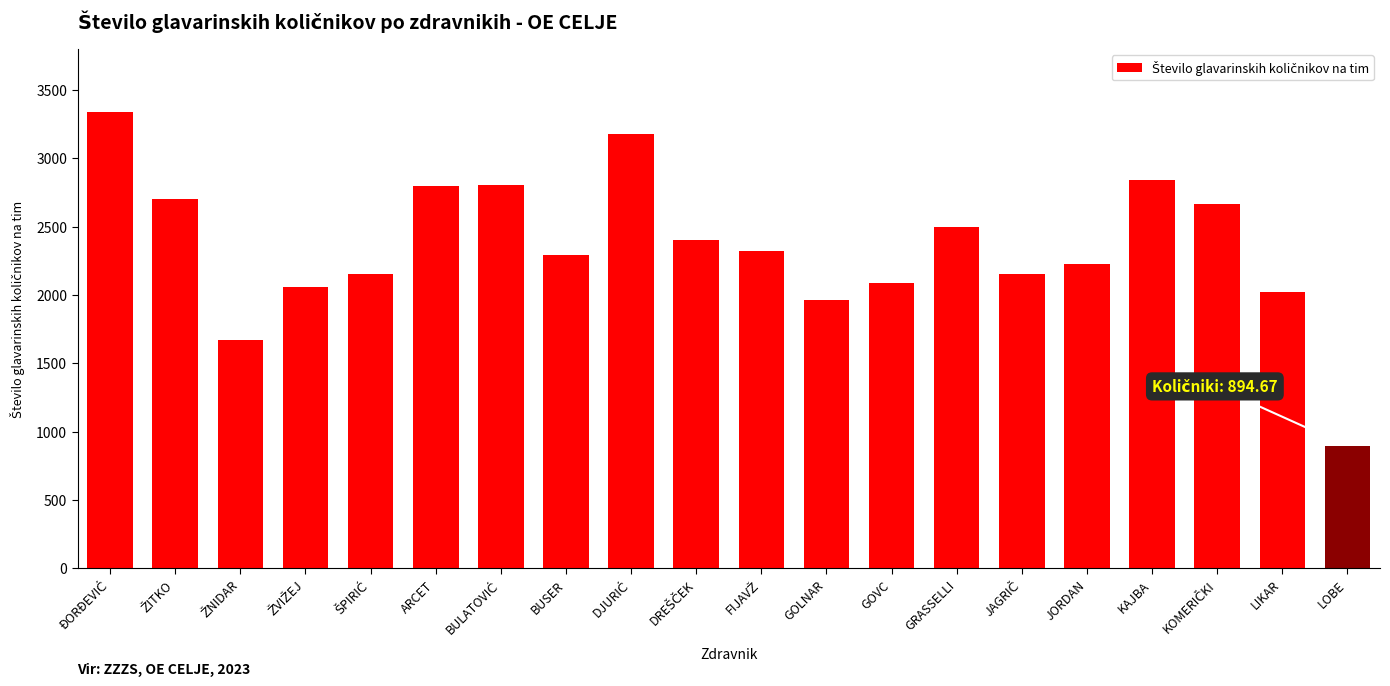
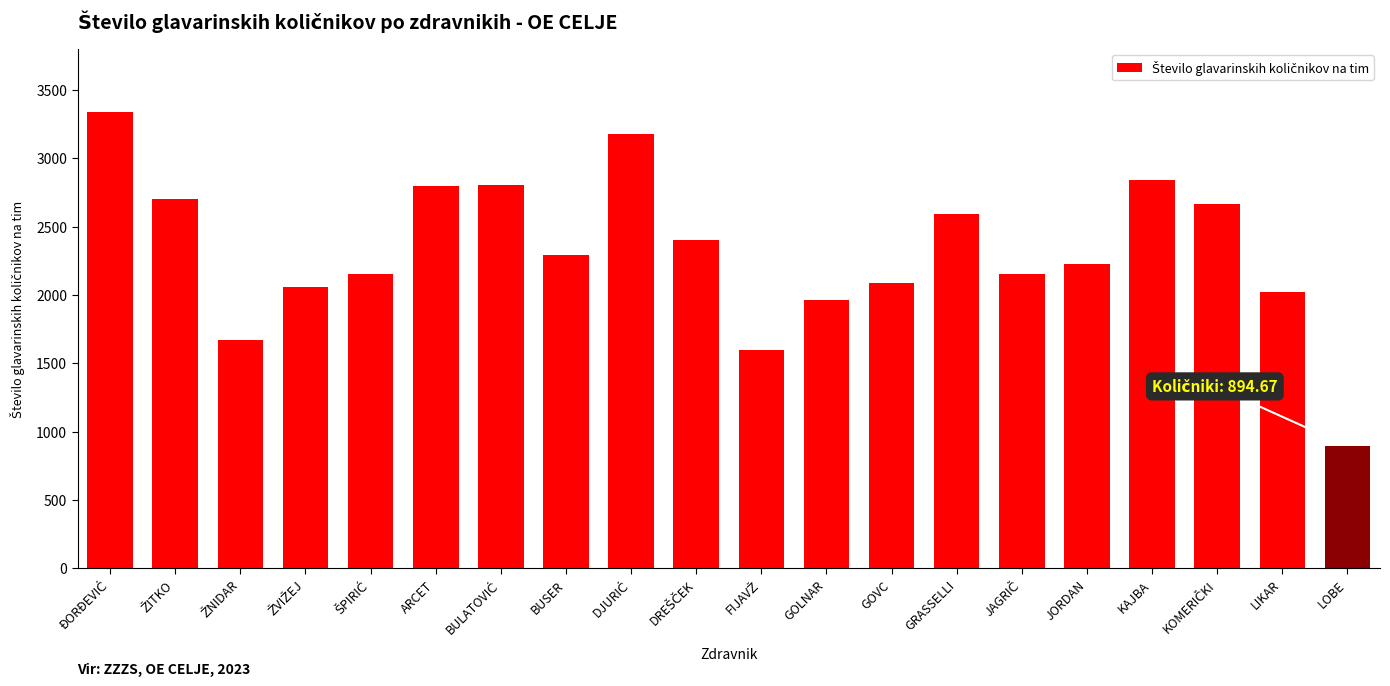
FIJAVŽ: 2320 -> 1590
GRASSELLI: 2490 -> 2590
